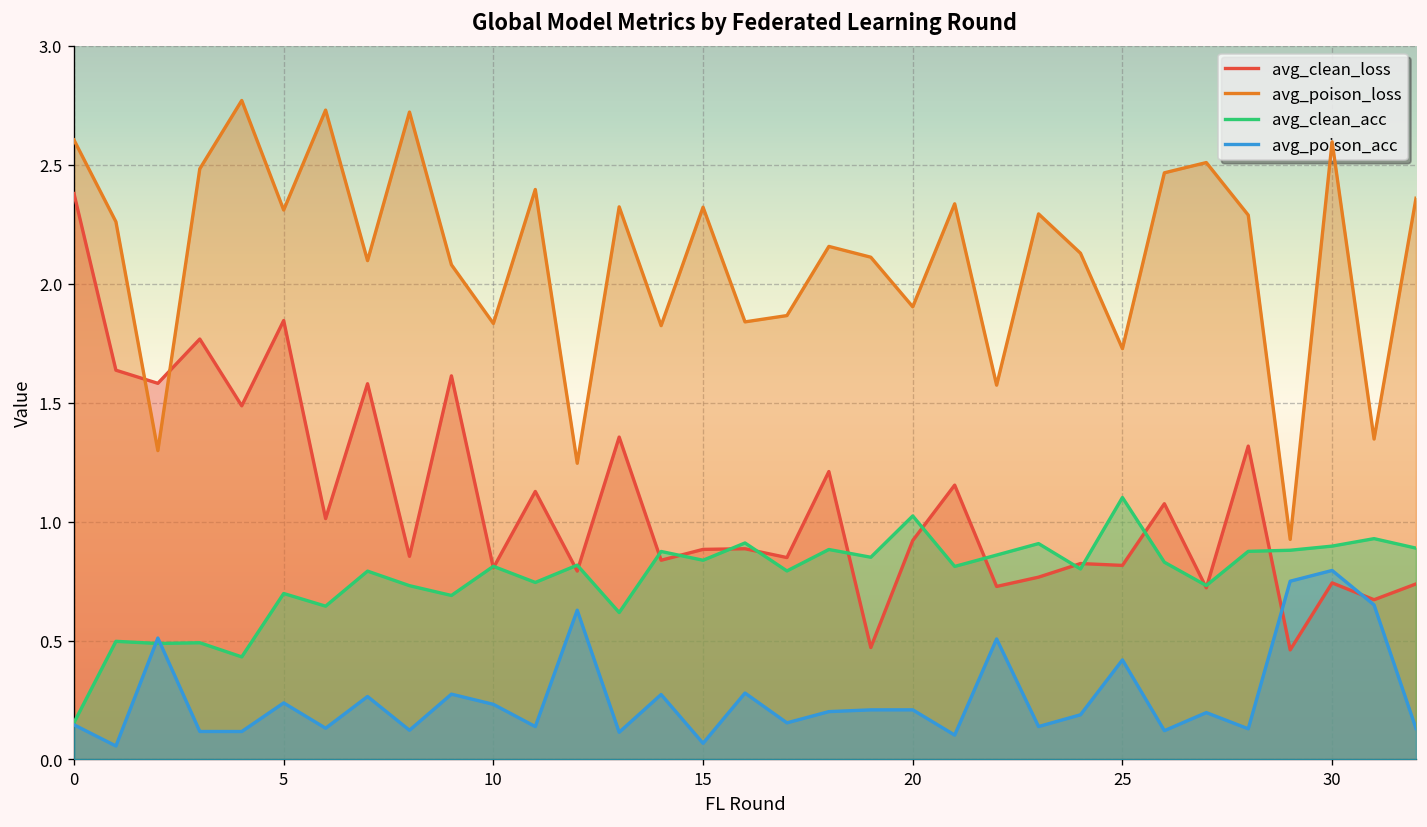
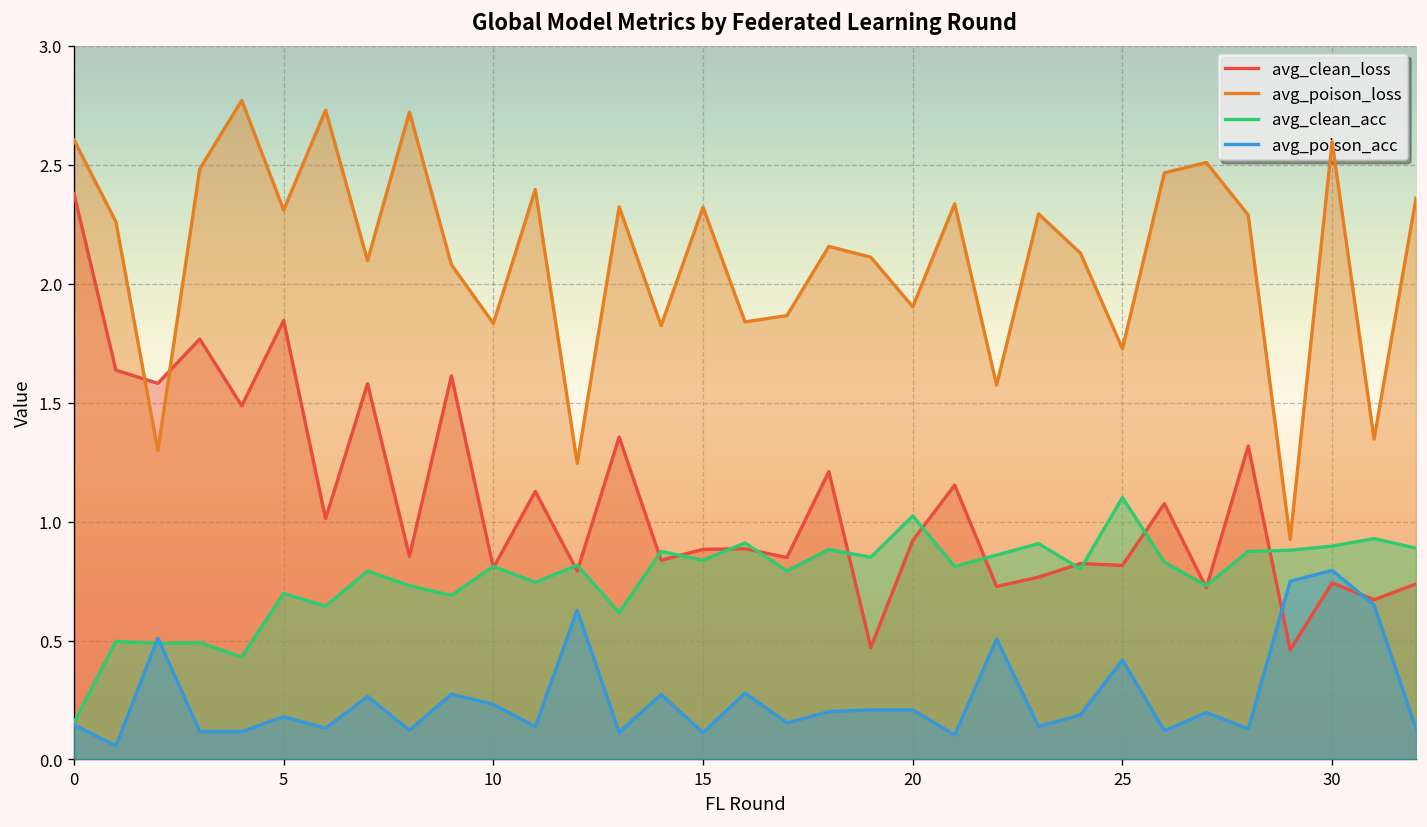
avg_poison_acc, 5: 0.24 -> 0.18
avg_poison_acc, 15: 0.07 -> 0.11
